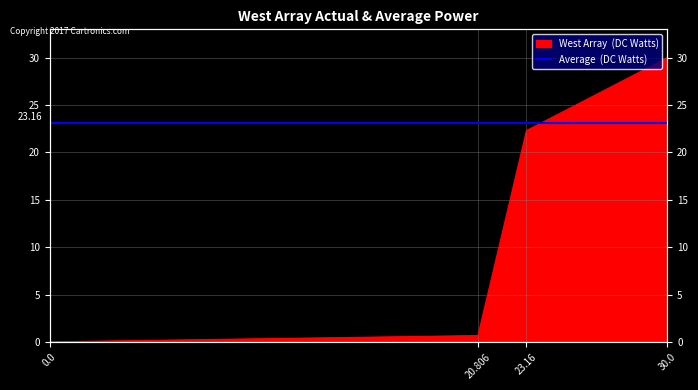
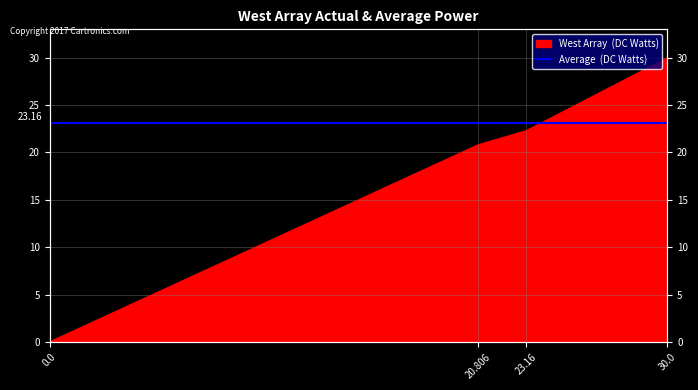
20.806: 1 -> 21
